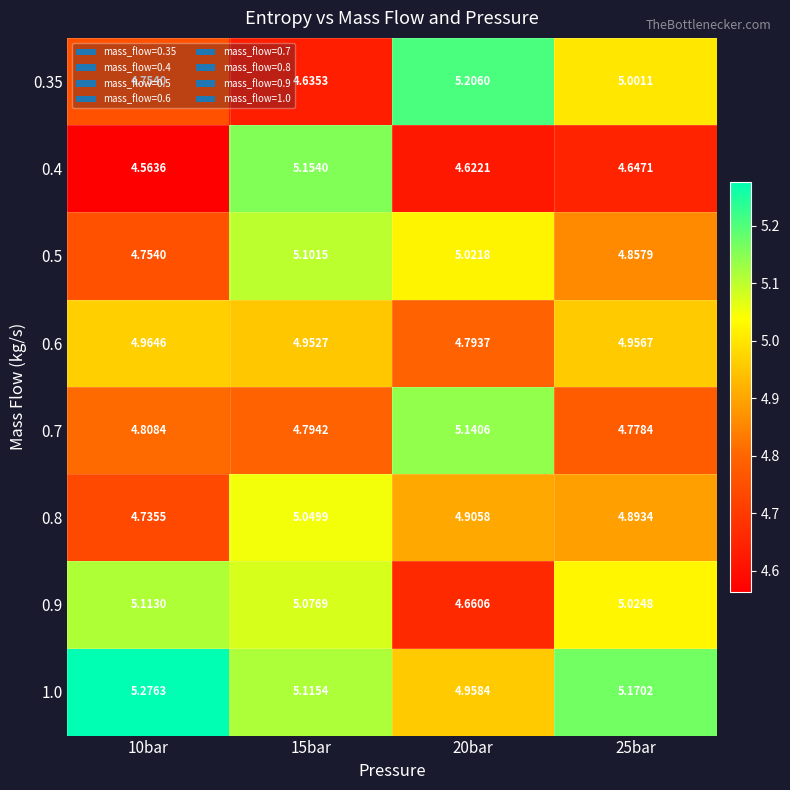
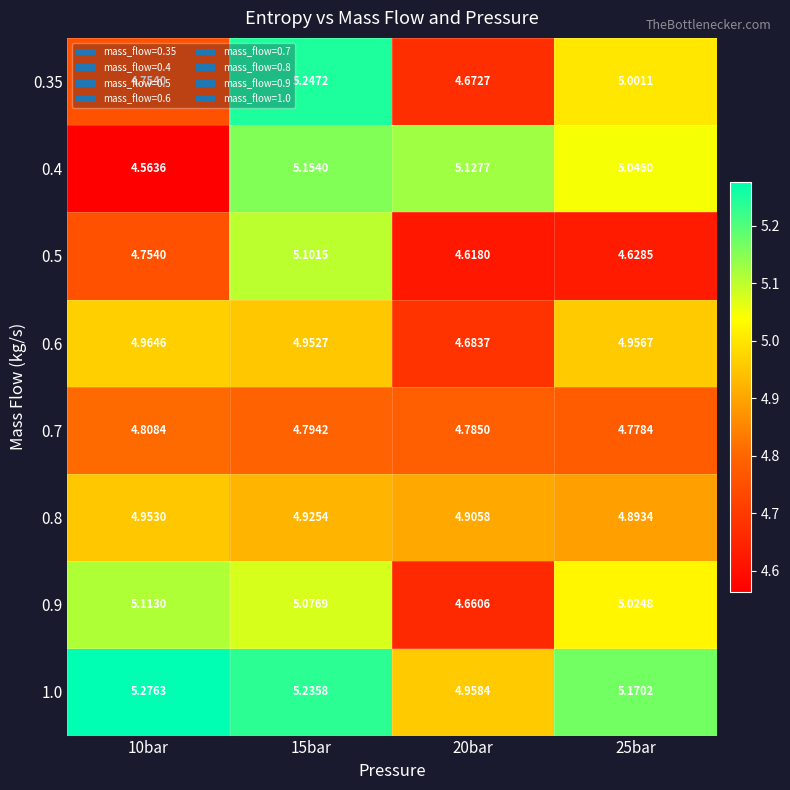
0.35, 15bar: 4.6353 -> 5.2472
0.35, 20bar: 5.2060 -> 4.6727
0.4, 20bar: 4.6221 -> 5.1277
0.4, 25bar: 4.6471 -> 5.0460
0.5, 20bar: 5.0218 -> 4.6180
0.5, 25bar: 4.8579 -> 4.6285
0.6, 20bar: 4.7937 -> 4.6837
0.7, 20bar: 5.1406 -> 4.7850
0.8, 10bar: 4.7355 -> 4.9530
0.8, 15bar: 5.0499 -> 4.9254
1.0, 15bar: 5.1154 -> 5.2358
